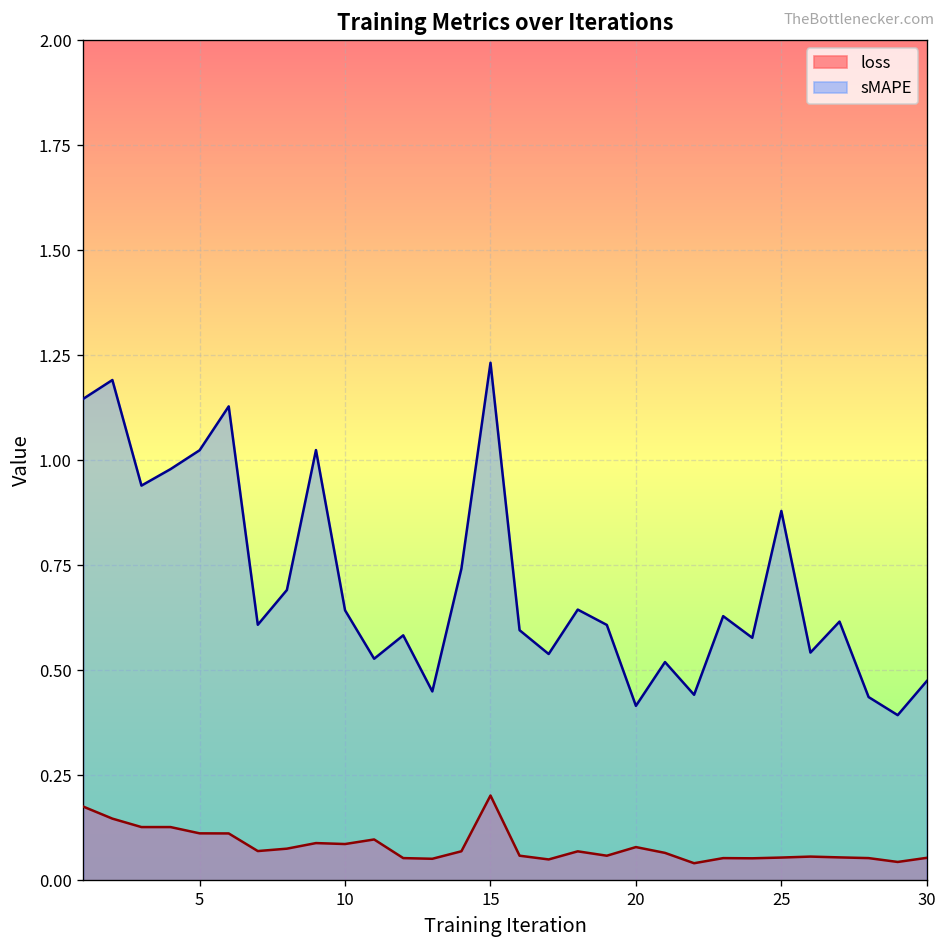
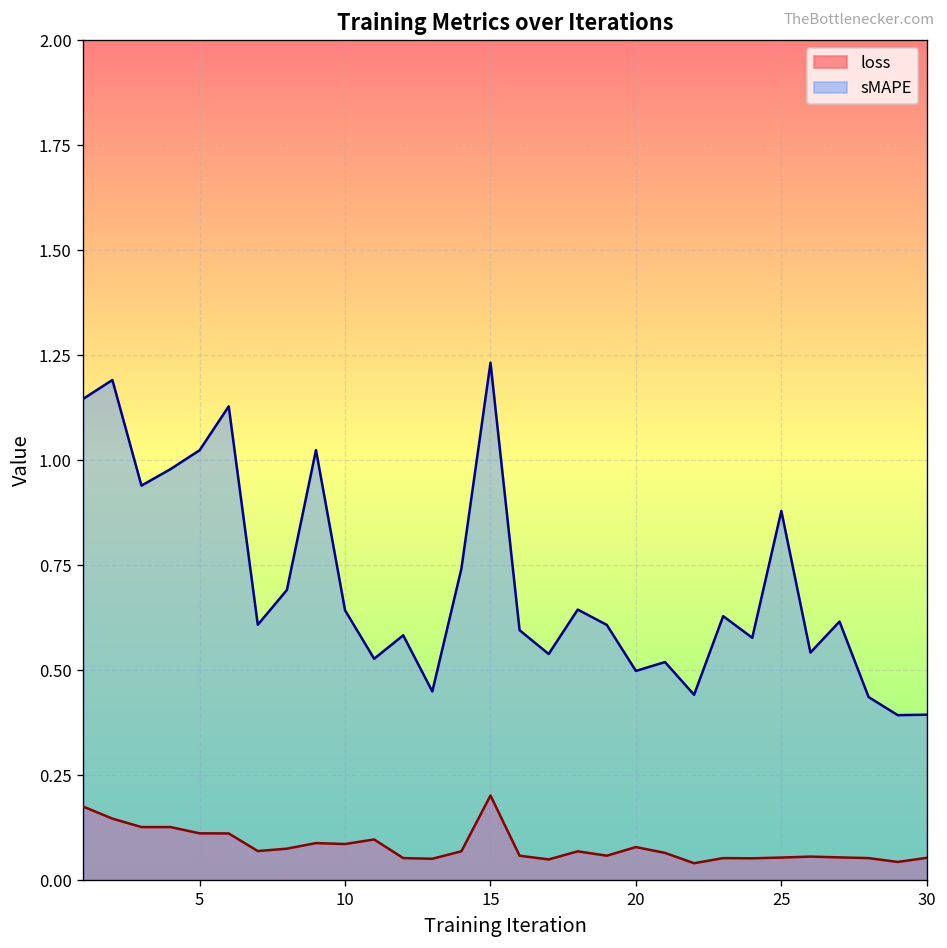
sMAPE, 20: 0.42 -> 0.50
sMAPE, 30: 0.47 -> 0.39
